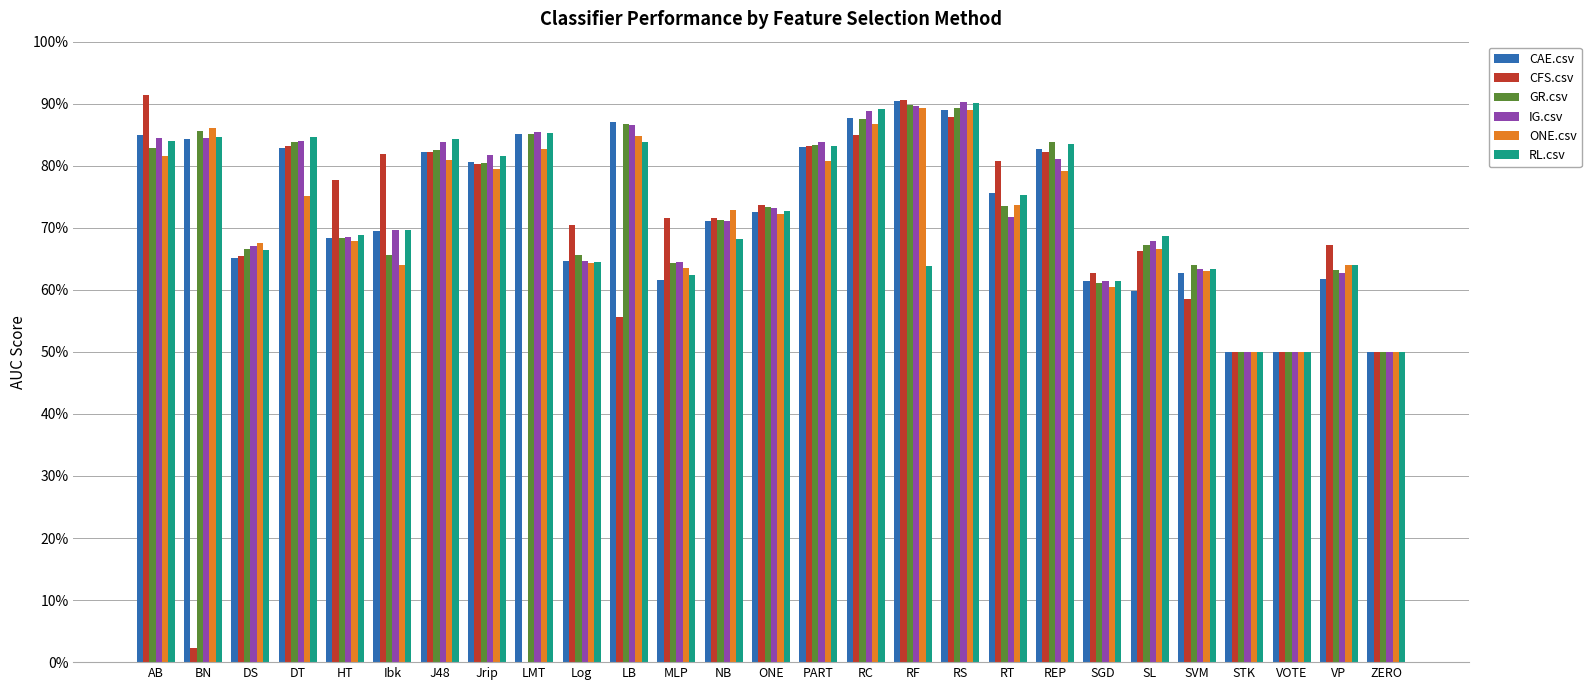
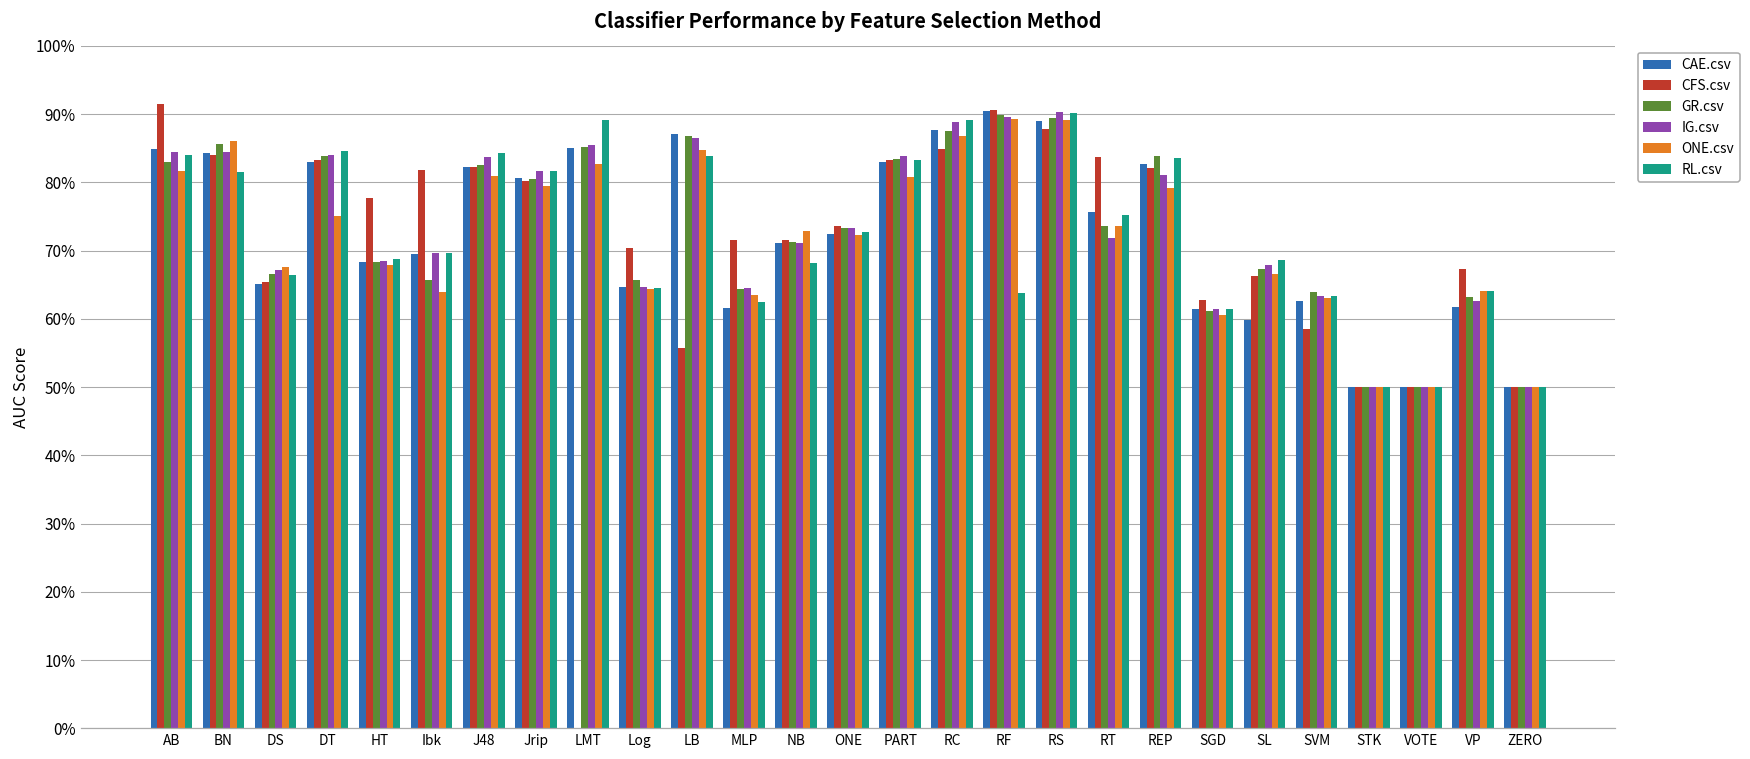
CFS.csv, BN: 2% -> 84%
RL.csv, BN: 85% -> 81%
RL.csv, LMT: 85% -> 89%
CFS.csv, RT: 81% -> 84%
